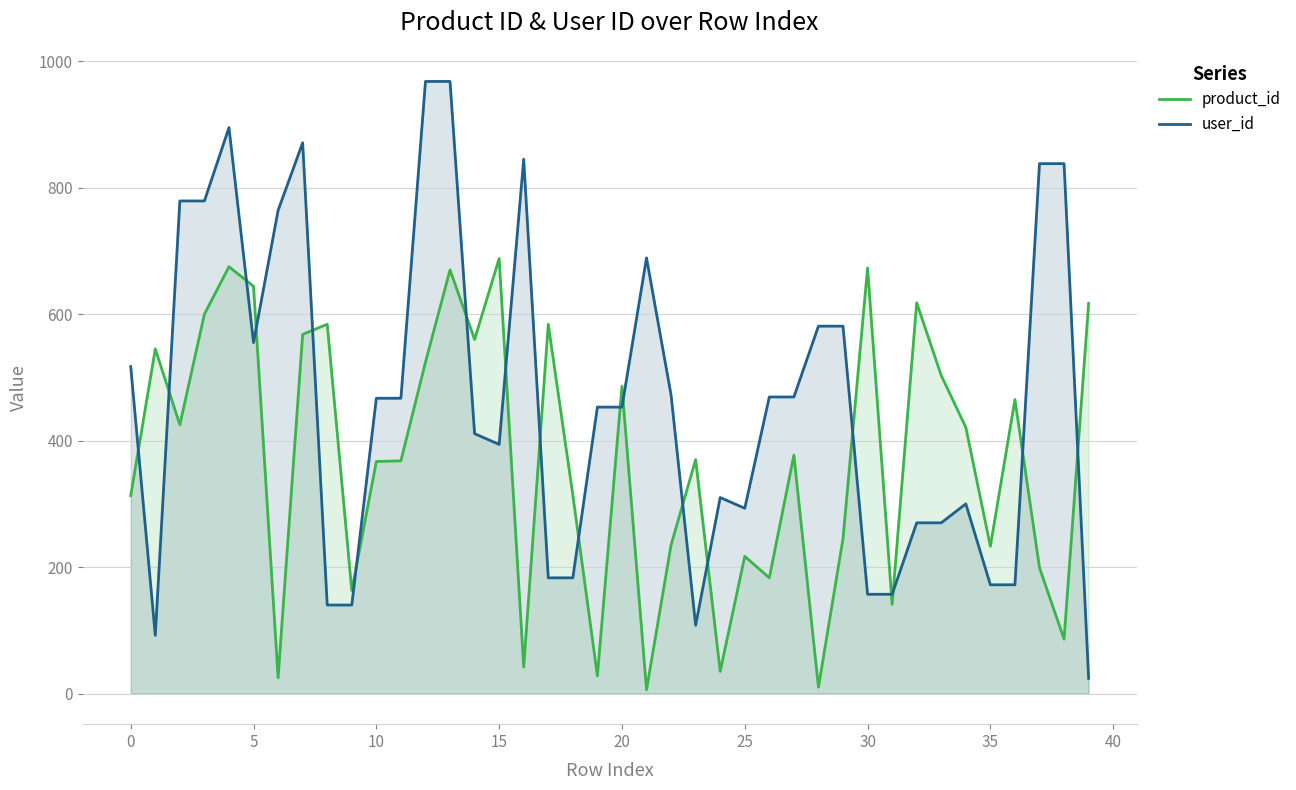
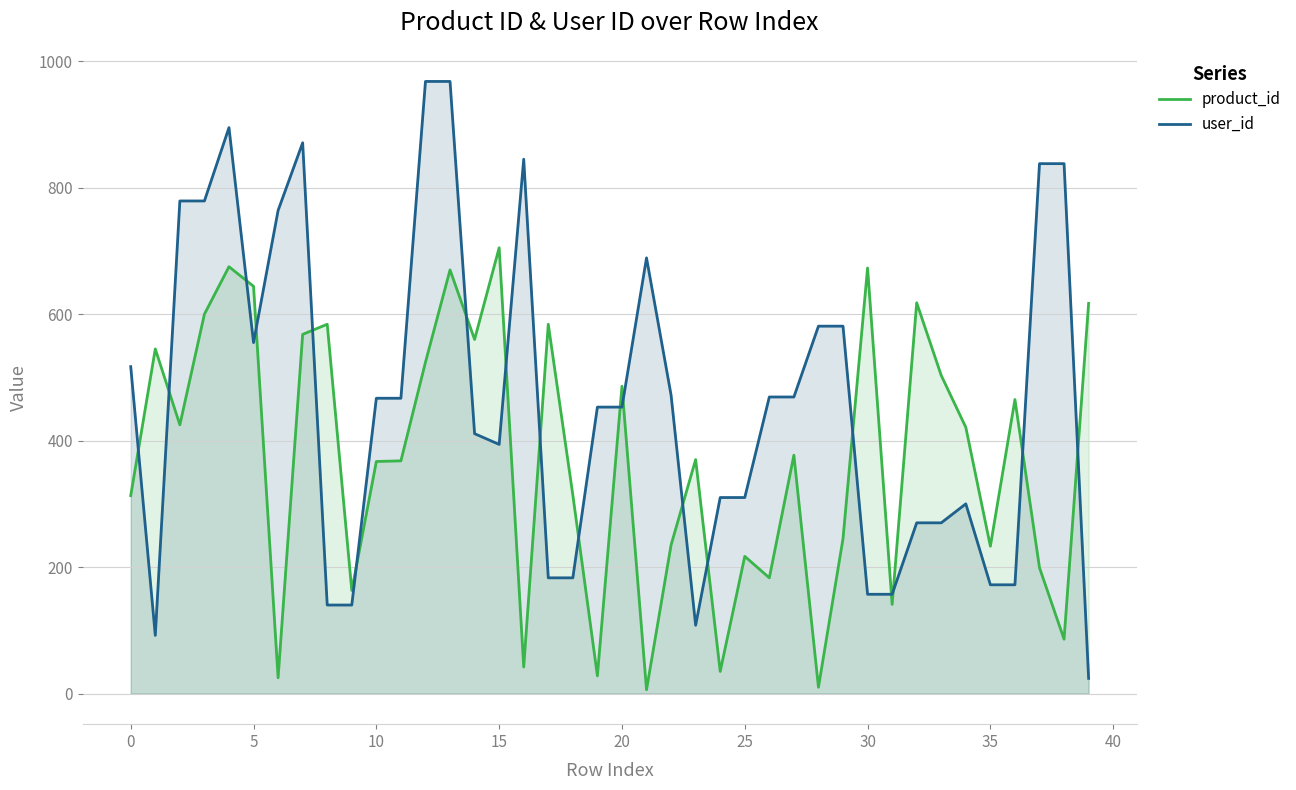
product_id, 15: 690 -> 710
user_id, 25: 290 -> 310
